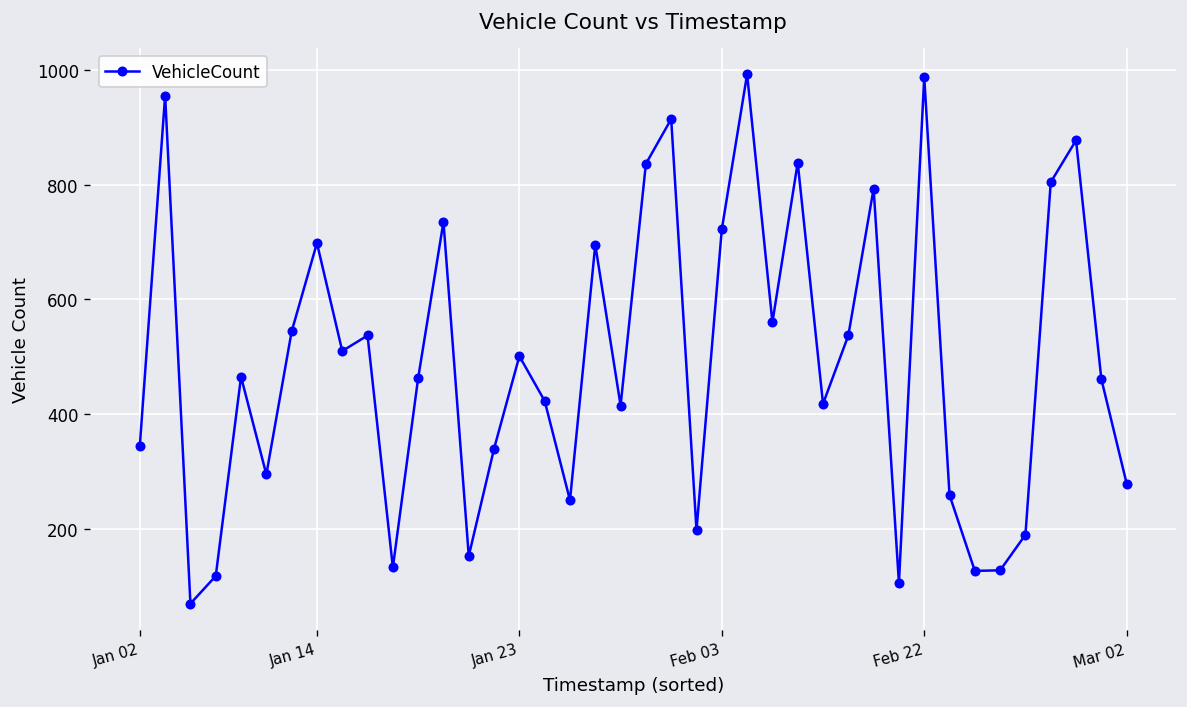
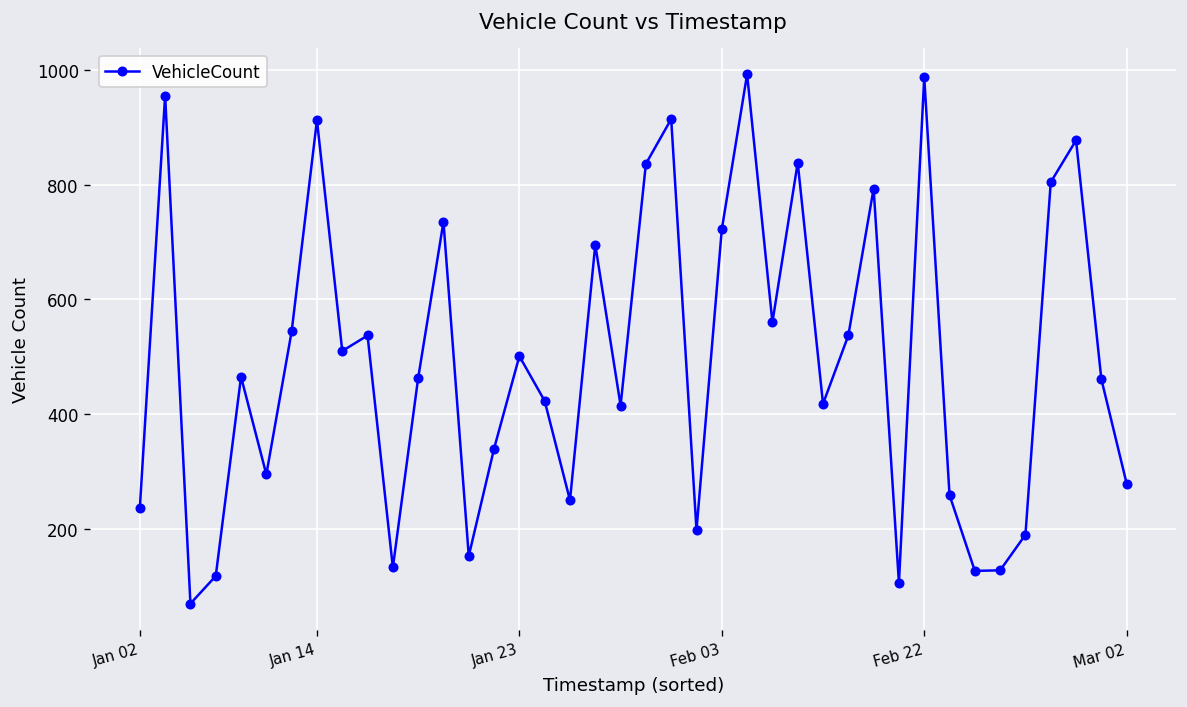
Jan 02: 350 -> 240
Jan 14: 700 -> 910
